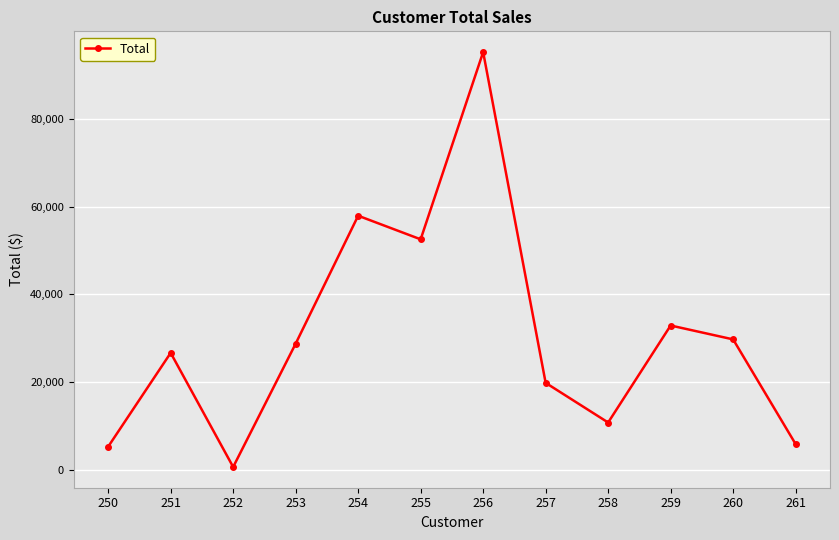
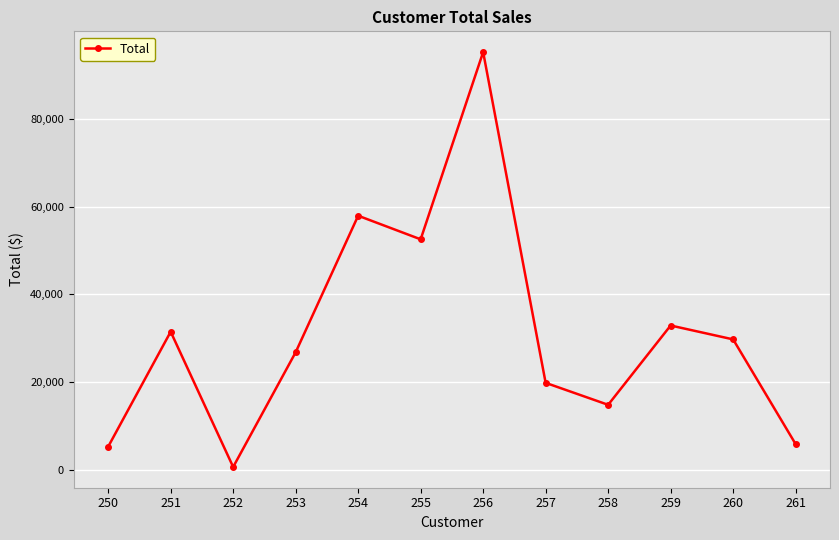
251: 27,000 -> 31,000
253: 29,000 -> 27,000
258: 11,000 -> 15,000
